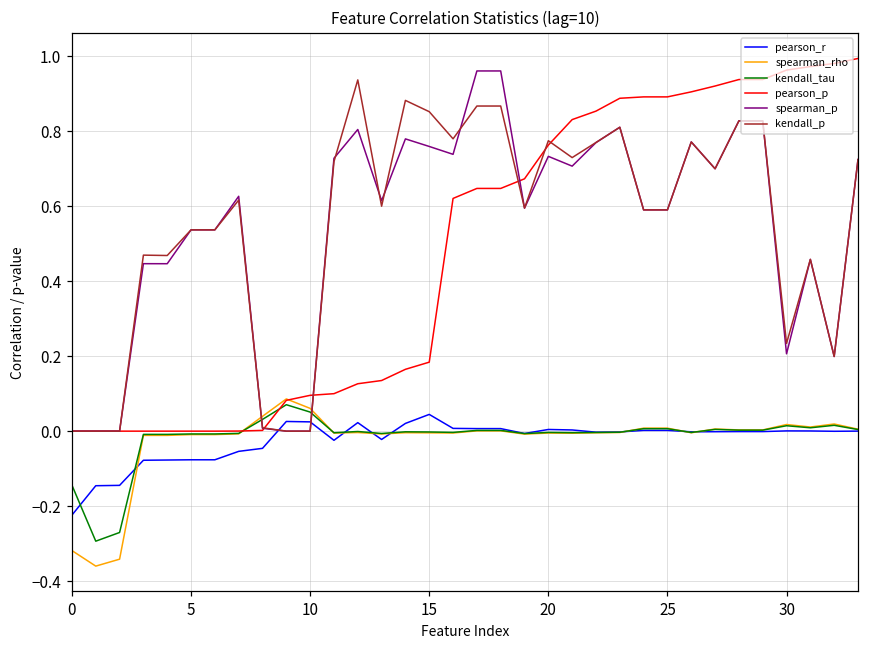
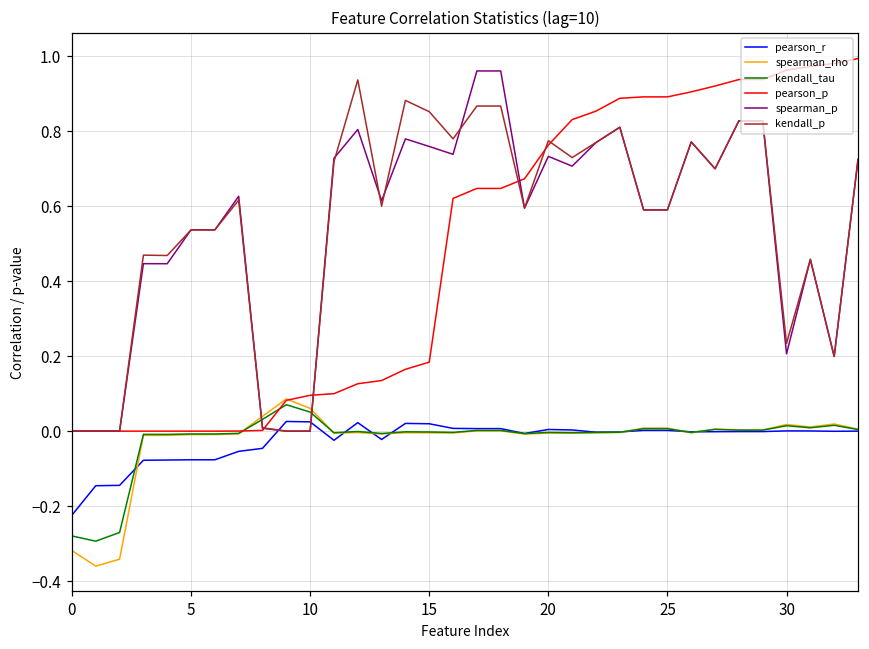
kendall_tau, 0: -0.14 -> -0.28
pearson_r, 15: 0.04 -> 0.02
